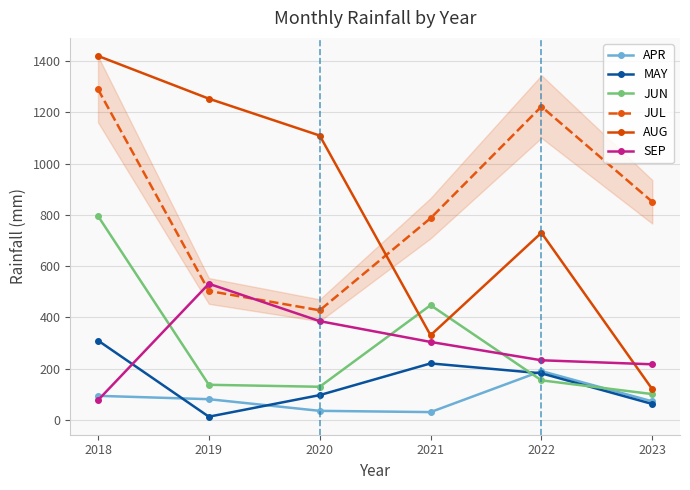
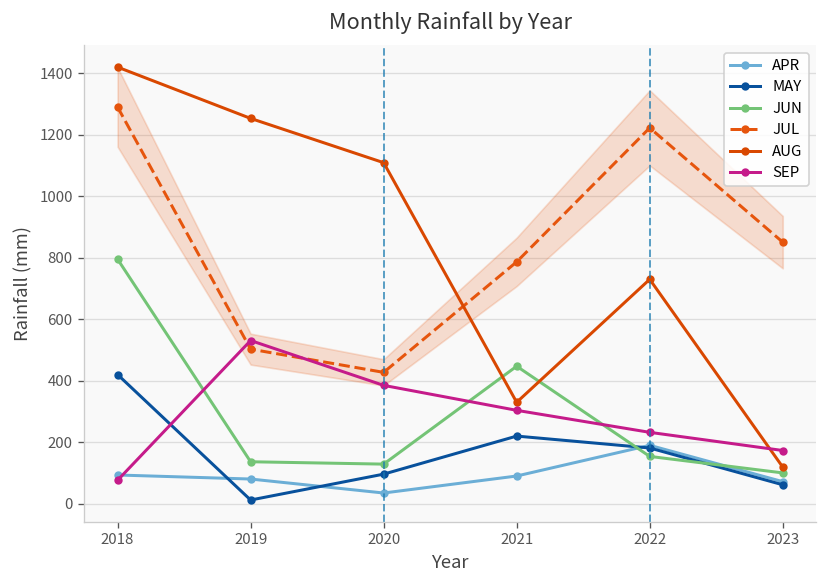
MAY, 2018: 310 -> 420
APR, 2021: 30 -> 90
SEP, 2023: 220 -> 170
